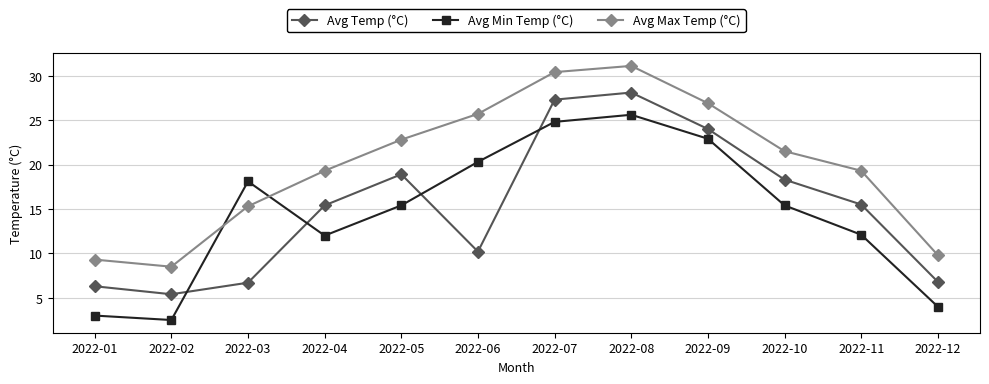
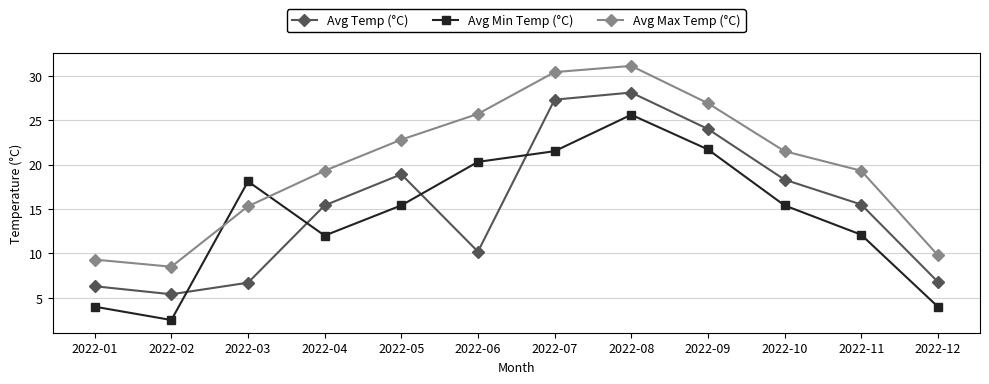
Avg Min Temp (°C), 2022-01: 3 -> 4
Avg Min Temp (°C), 2022-07: 25 -> 22
Avg Min Temp (°C), 2022-09: 23 -> 22
